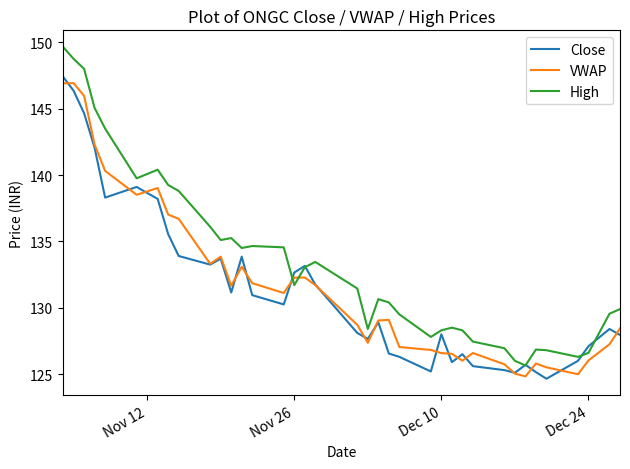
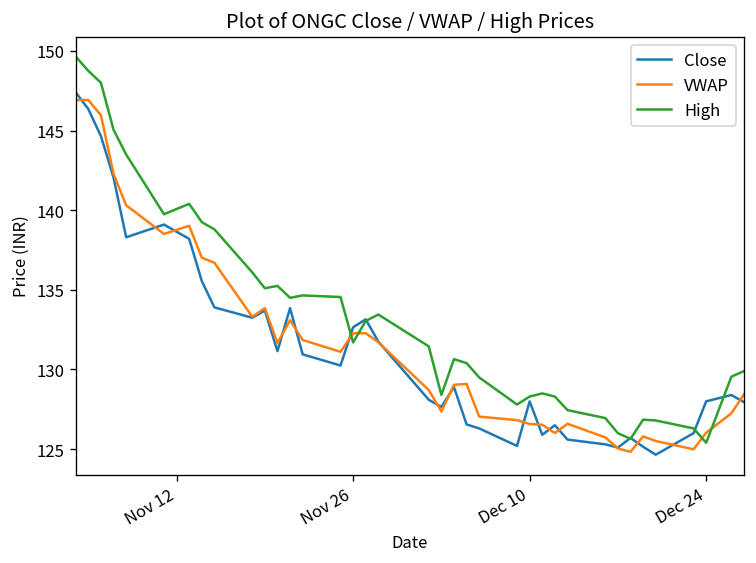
Close, Dec 24: 127.1 -> 128.0
High, Dec 24: 126.6 -> 125.4
